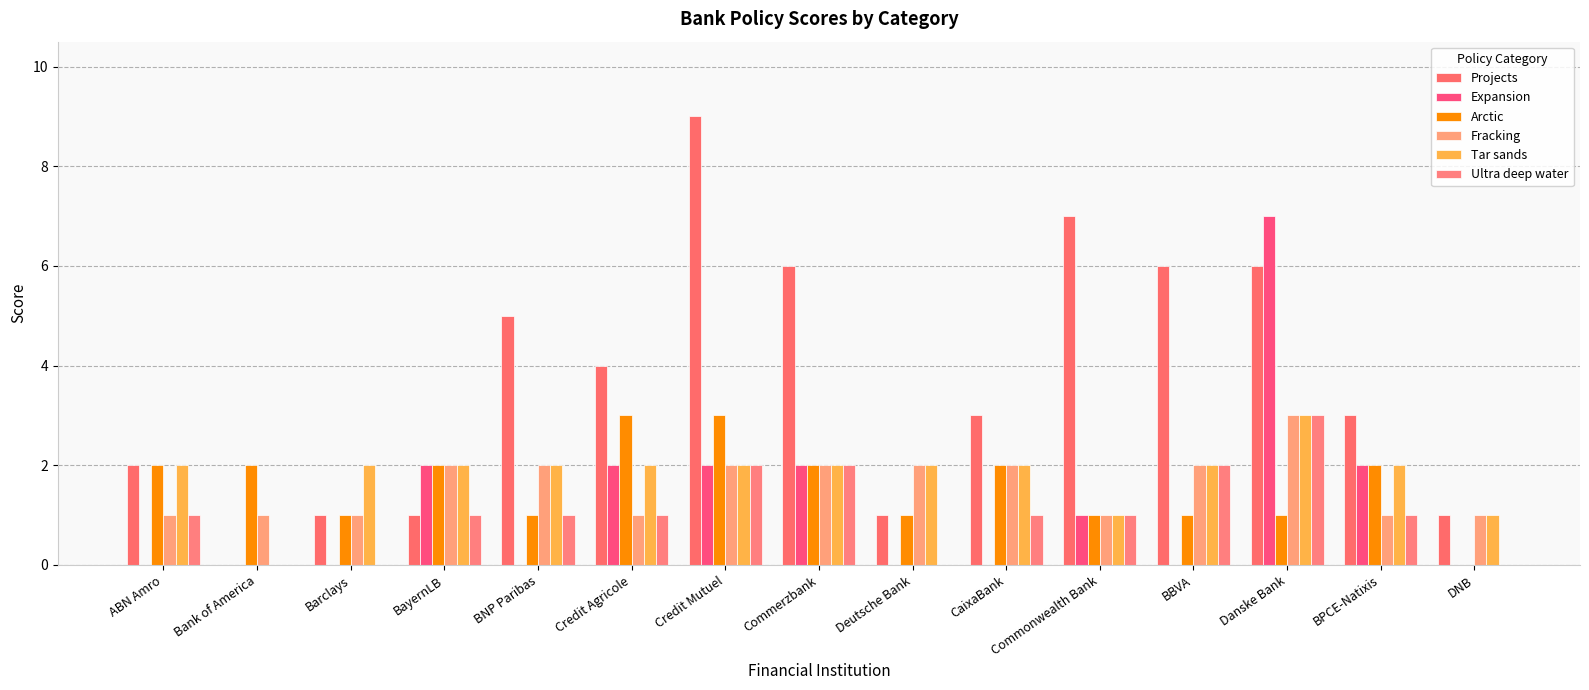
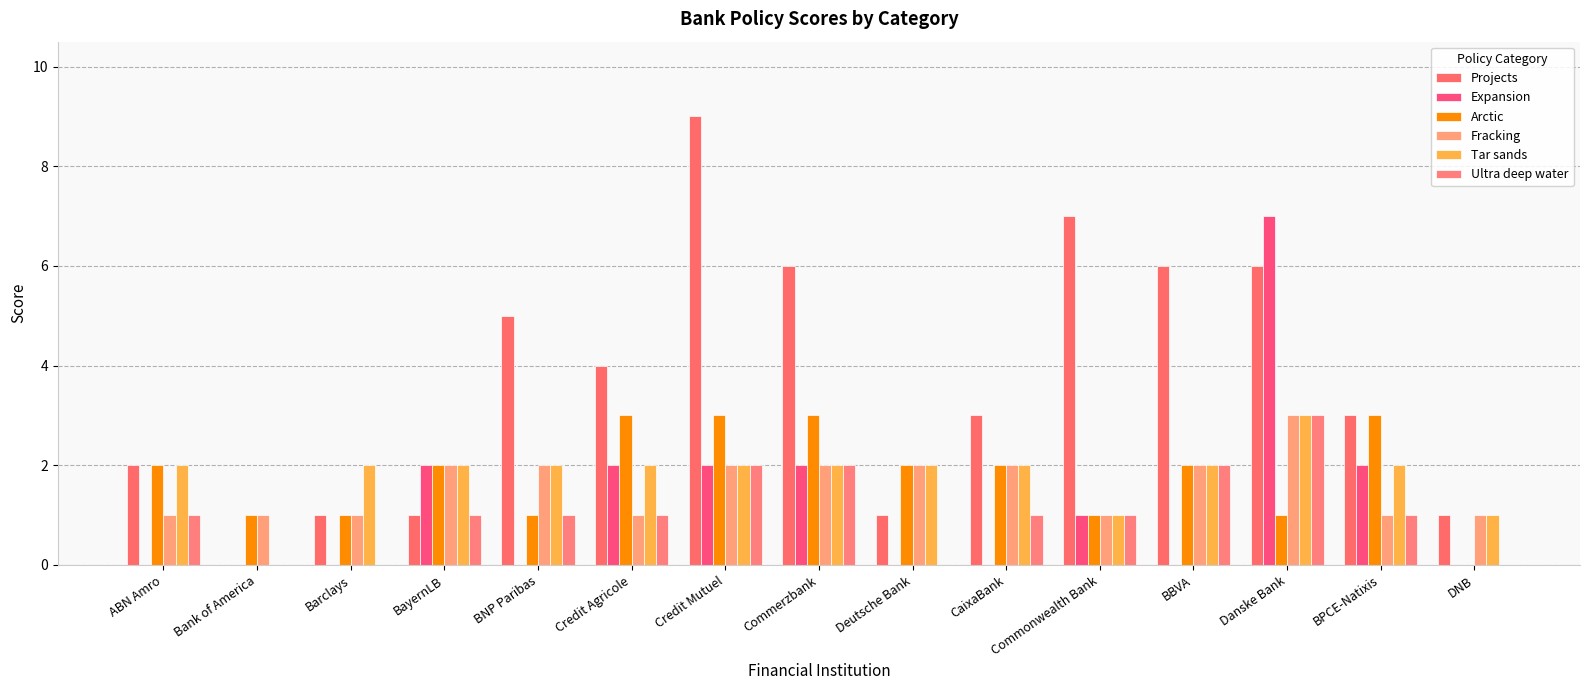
Arctic, Bank of America: 2 -> 1
Arctic, Commerzbank: 2 -> 3
Arctic, Deutsche Bank: 1 -> 2
Arctic, BBVA: 1 -> 2
Arctic, BPCE-Natixis: 2 -> 3
